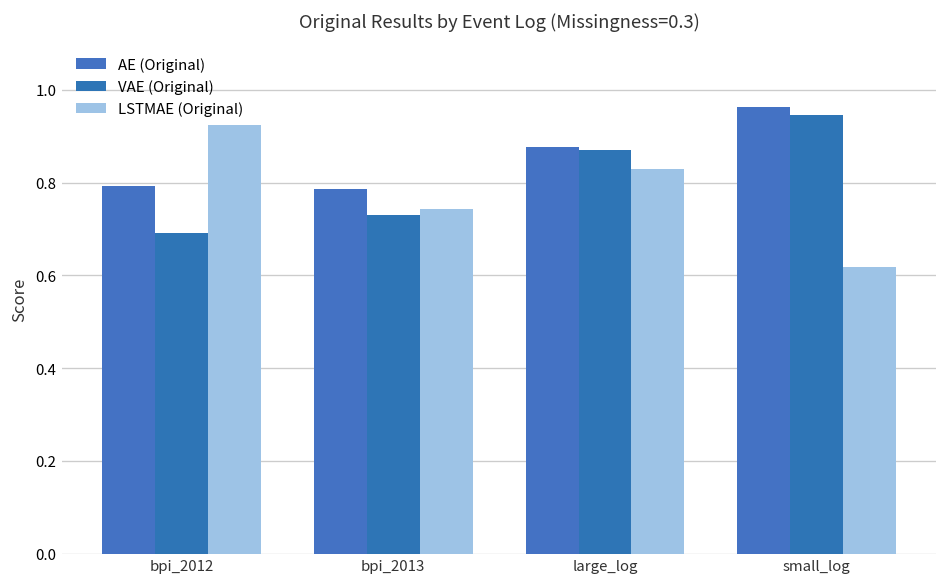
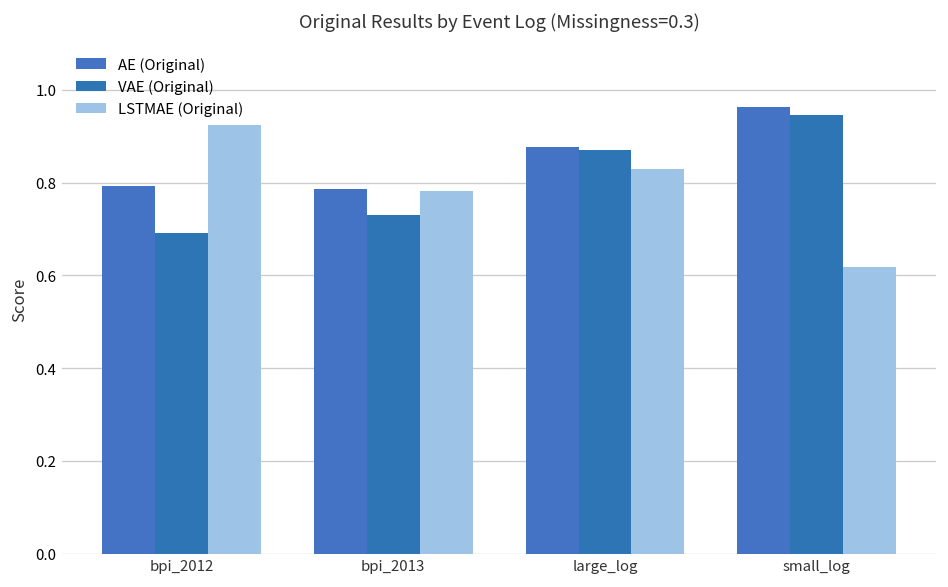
LSTMAE (Original), bpi_2013: 0.74 -> 0.78
